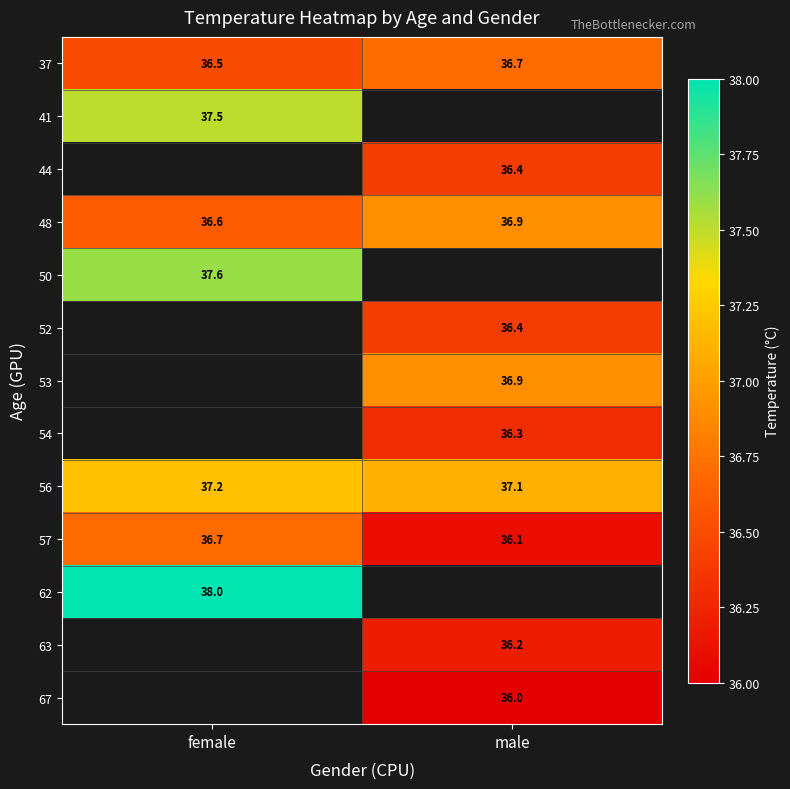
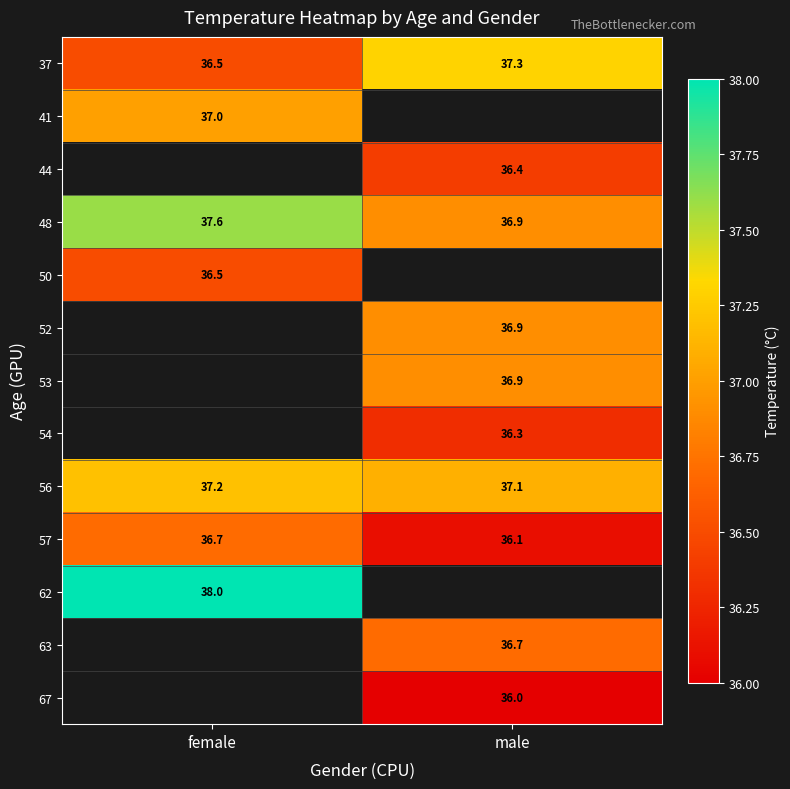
37, male: 36.7 -> 37.3
41, female: 37.5 -> 37.0
48, female: 36.6 -> 37.6
50, female: 37.6 -> 36.5
52, male: 36.4 -> 36.9
63, male: 36.2 -> 36.7
